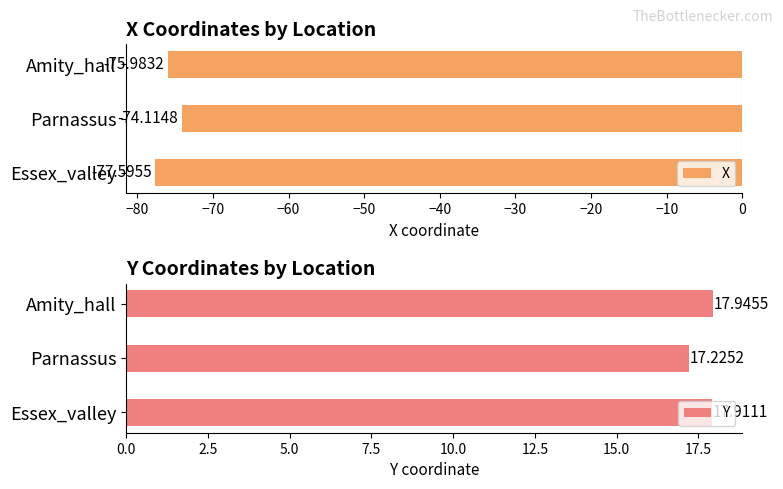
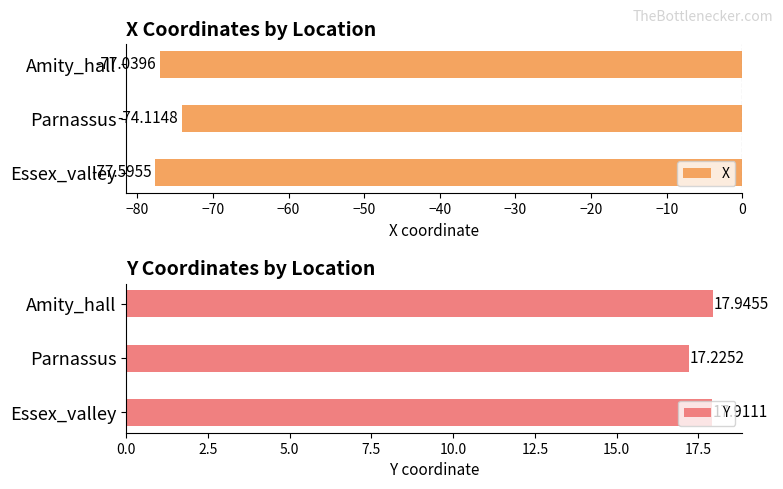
X Coordinates by Location, Amity_hall: -75.9832 -> -77.0396
